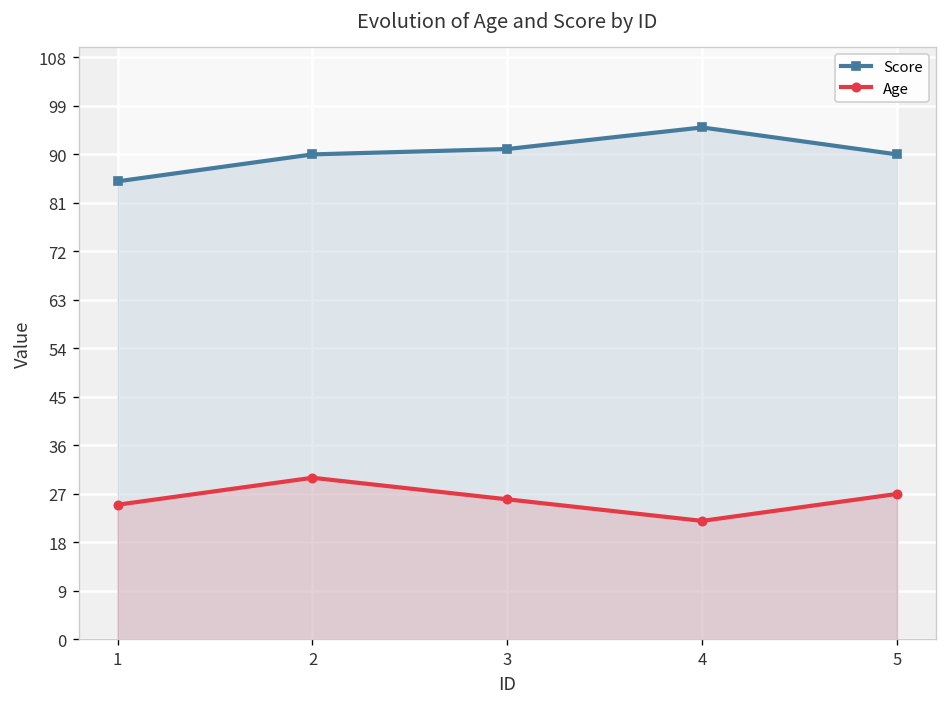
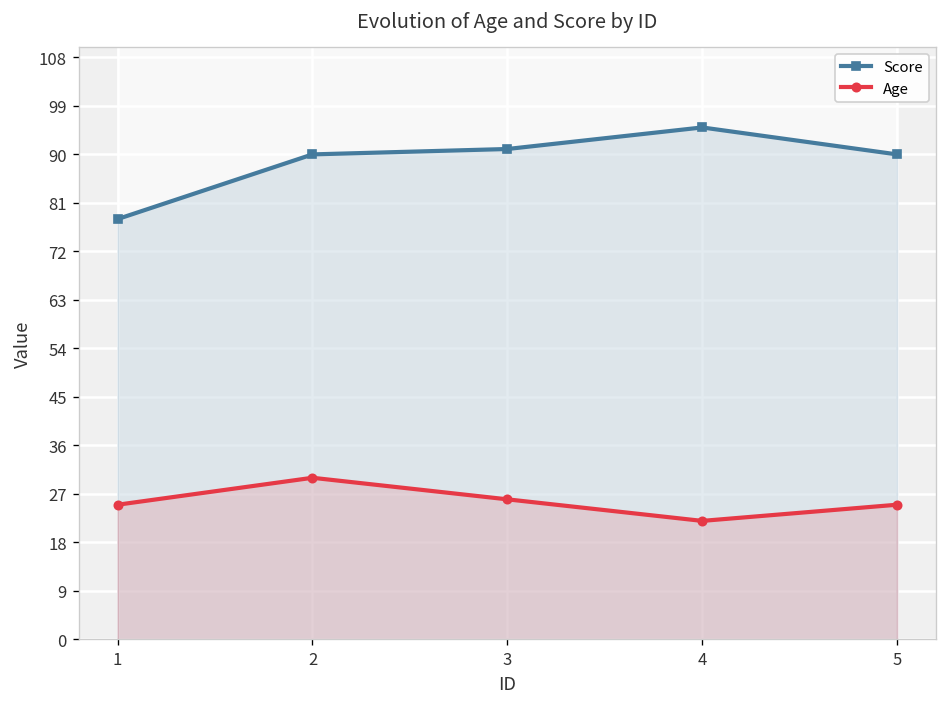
Score, 1: 85 -> 78
Age, 5: 27 -> 25
